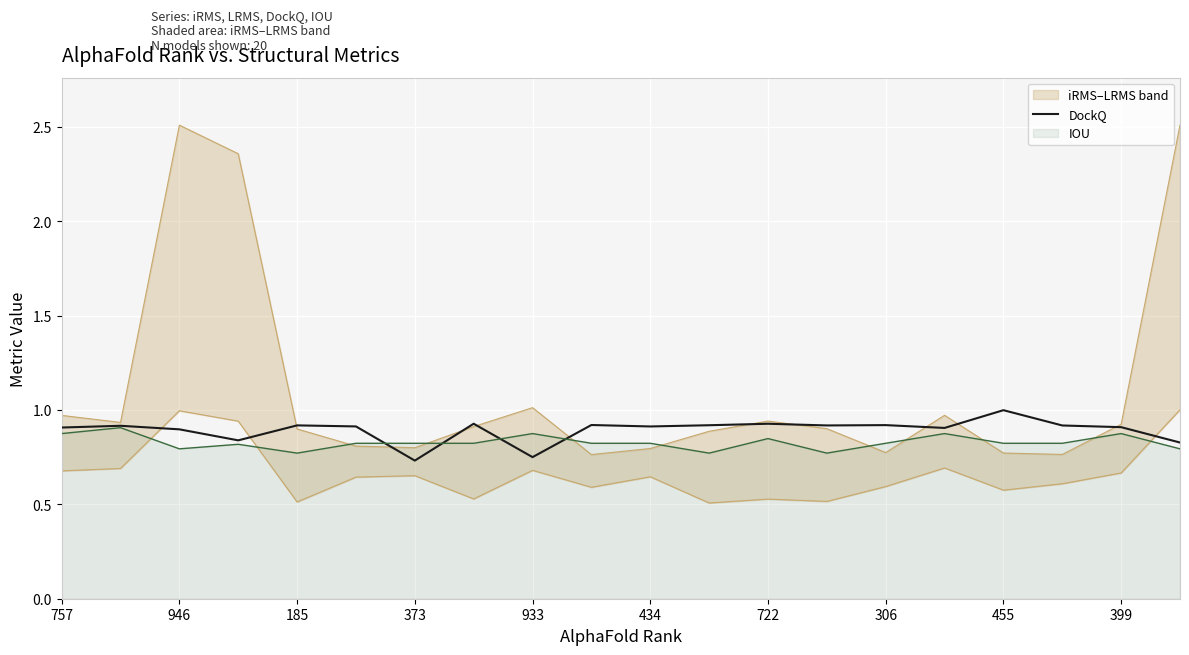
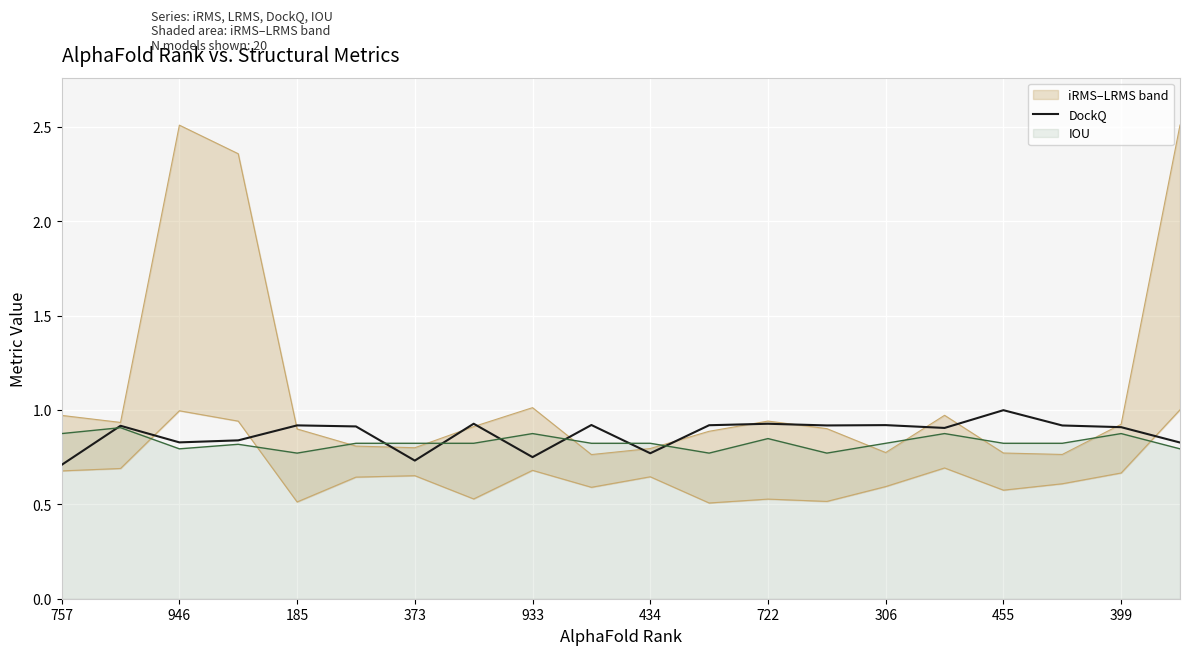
DockQ, 757: 0.91 -> 0.71
DockQ, 946: 0.90 -> 0.83
DockQ, 434: 0.91 -> 0.77
